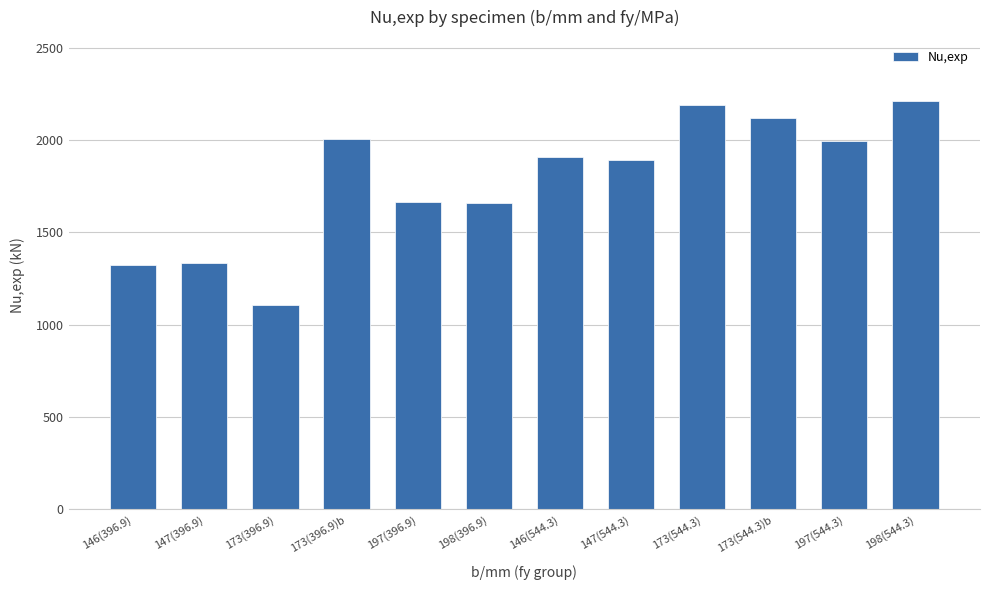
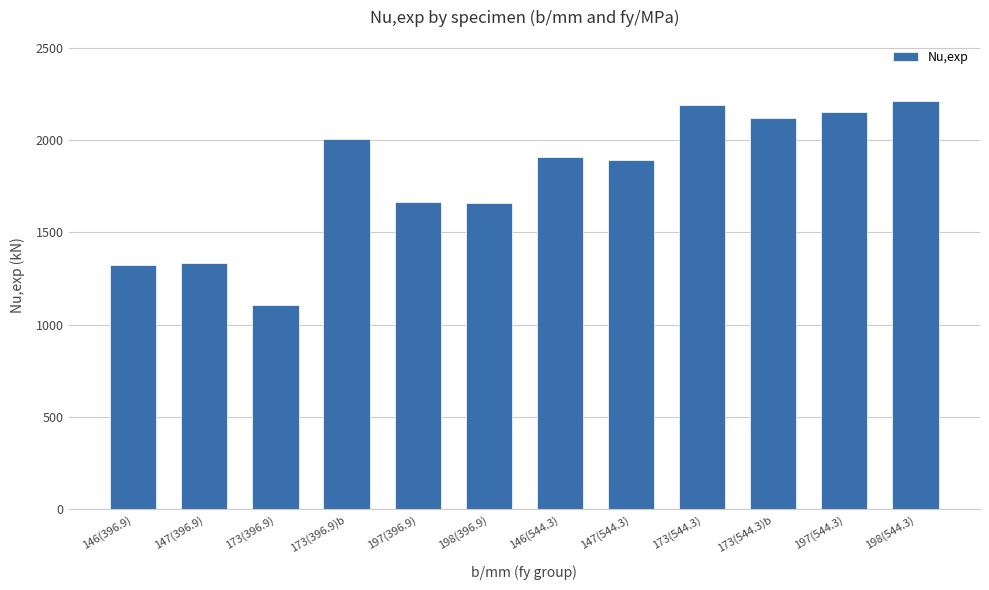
197(544.3): 1990 -> 2150
